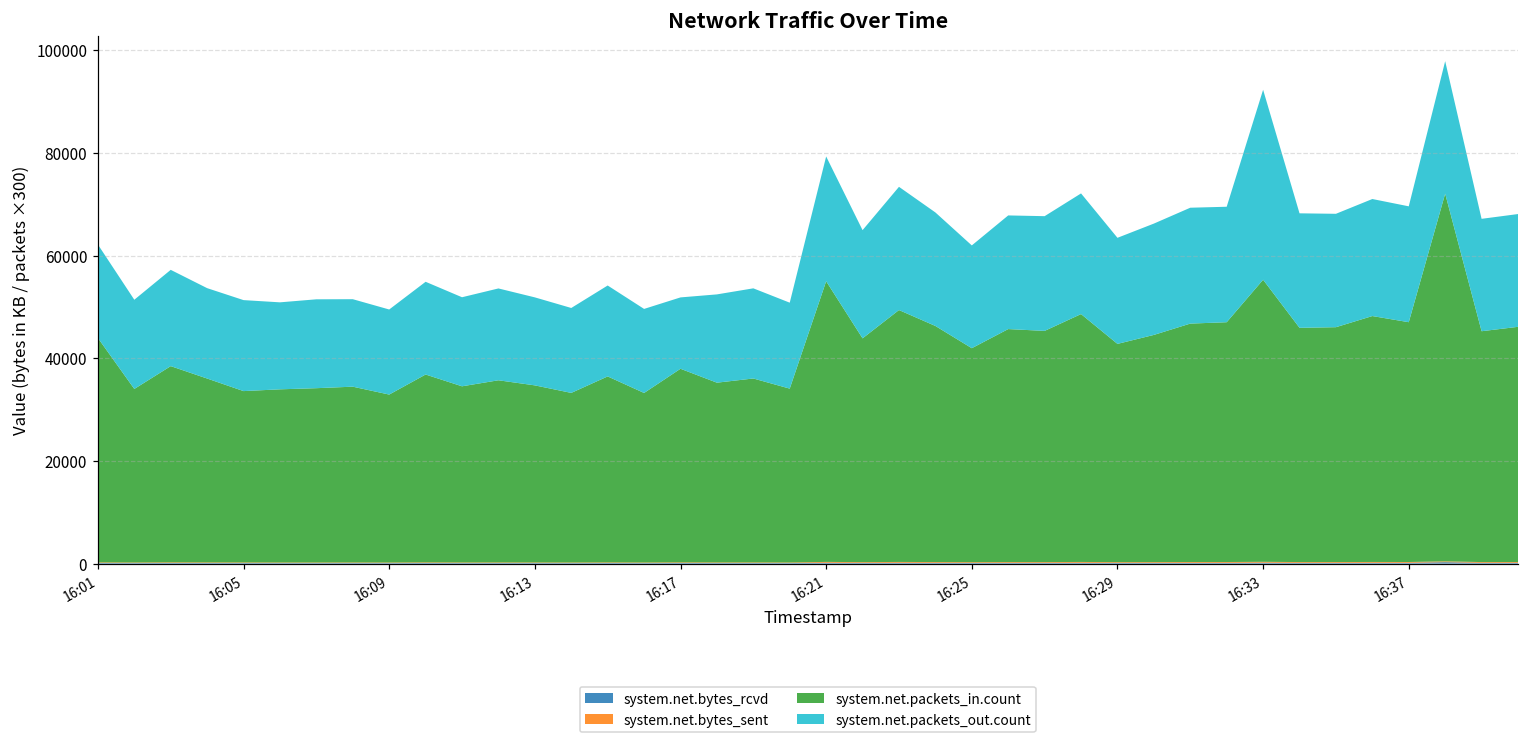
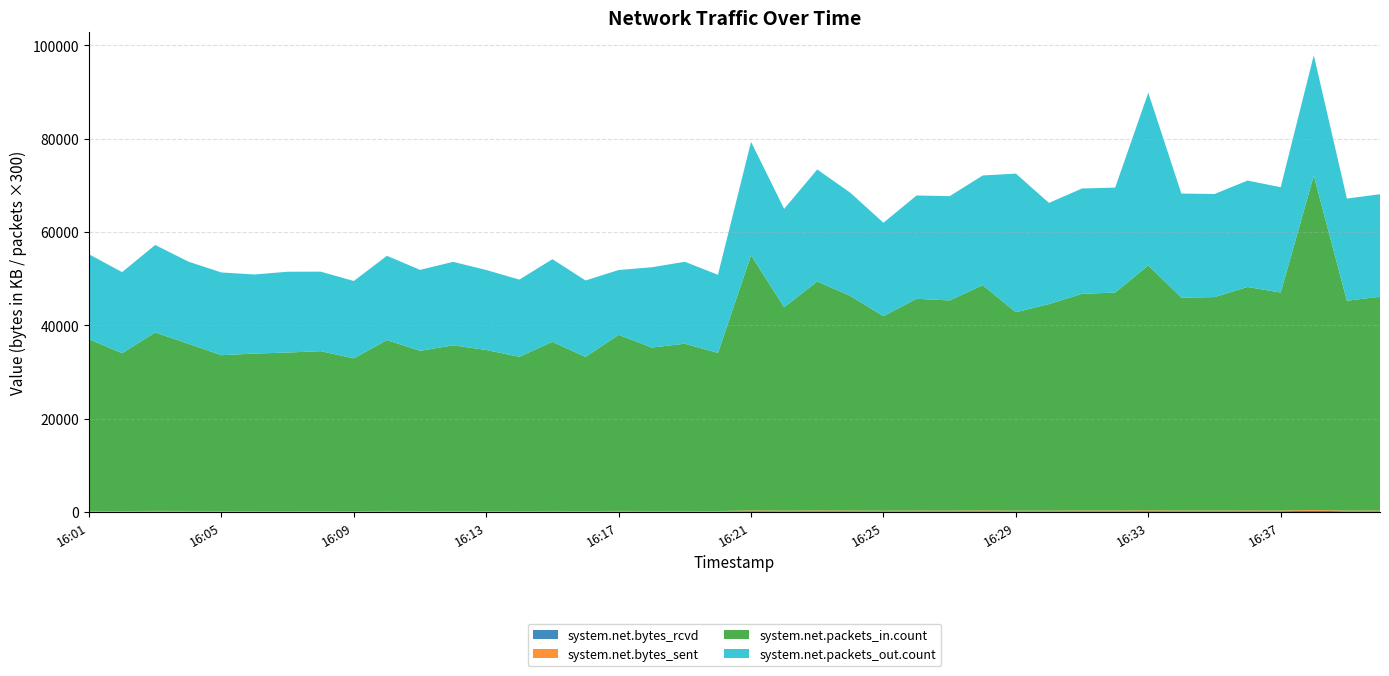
system.net.packets_in.count, 16:01: 44000 -> 37000
system.net.packets_out.count, 16:29: 21000 -> 30000
system.net.packets_in.count, 16:33: 55000 -> 52000
